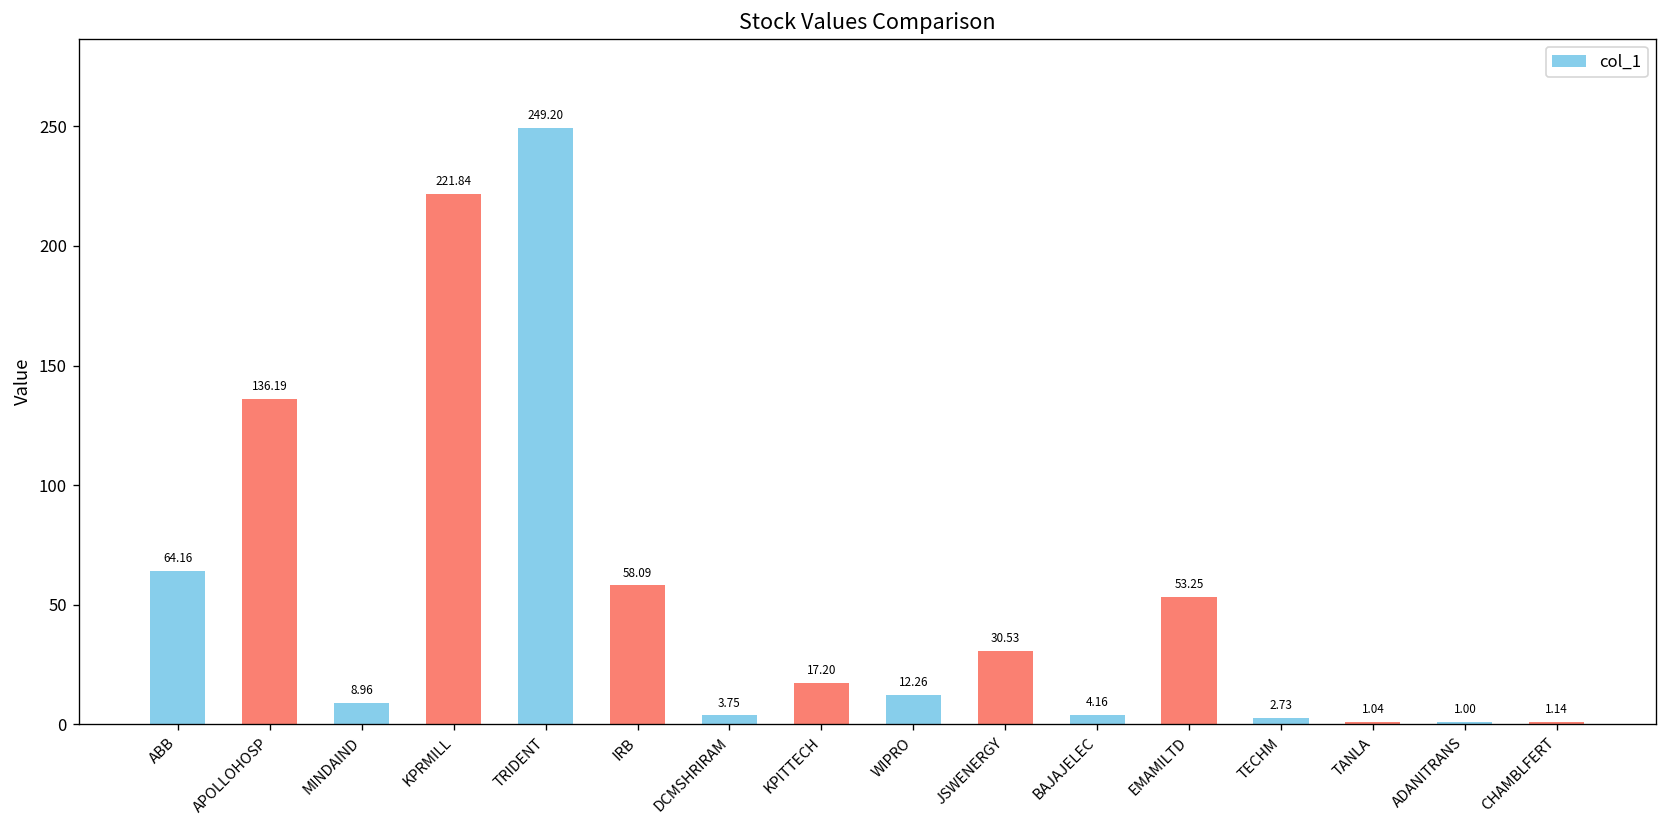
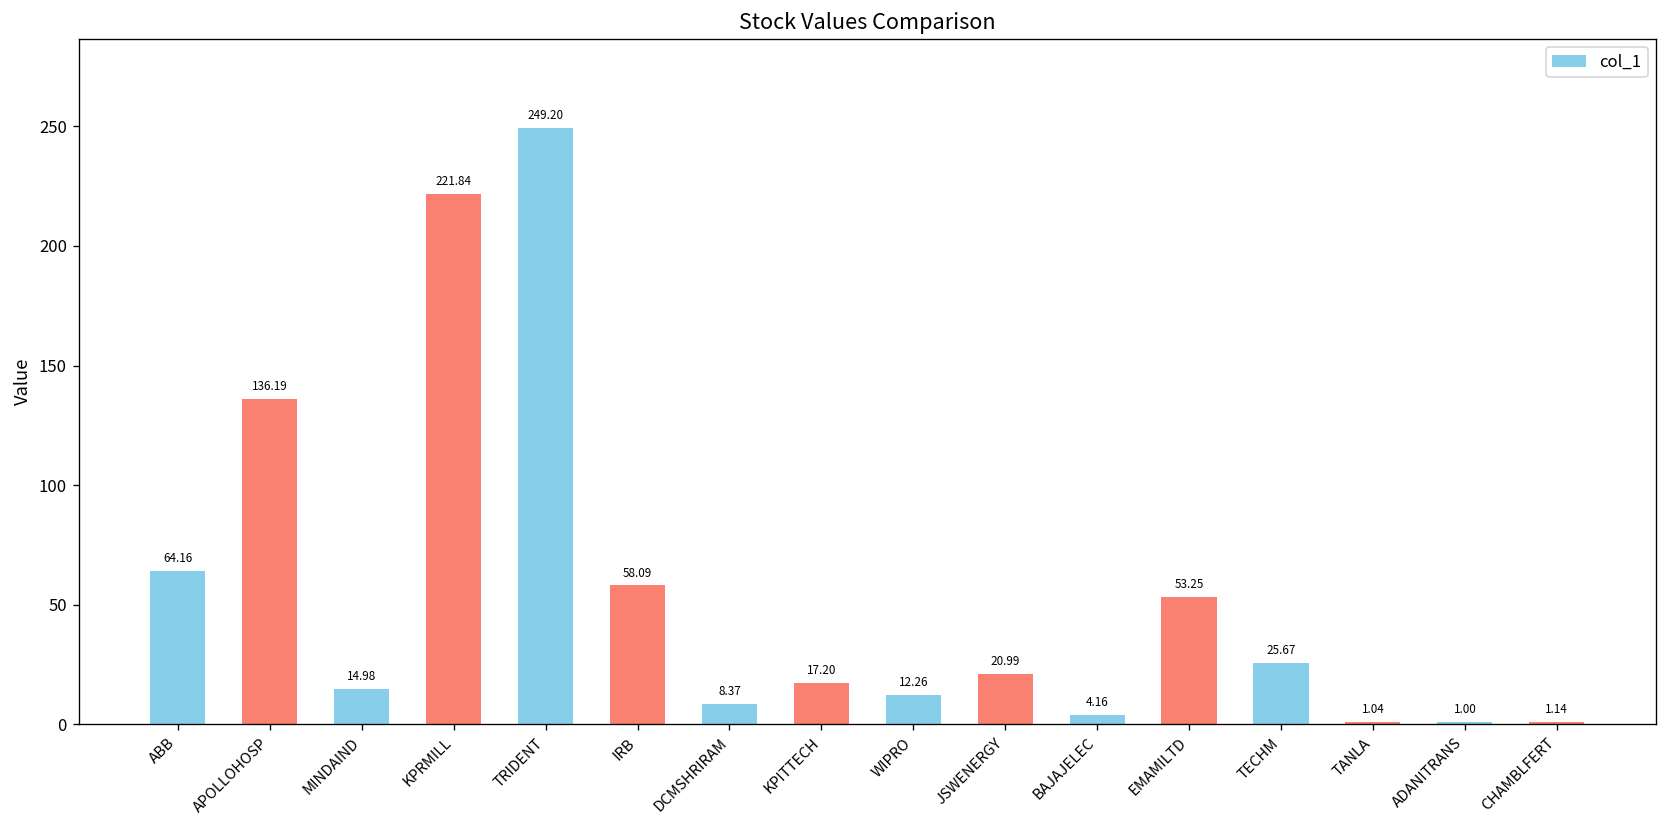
MINDAIND: 8.96 -> 14.98
DCMSHRIRAM: 3.75 -> 8.37
JSWENERGY: 30.53 -> 20.99
TECHM: 2.73 -> 25.67
